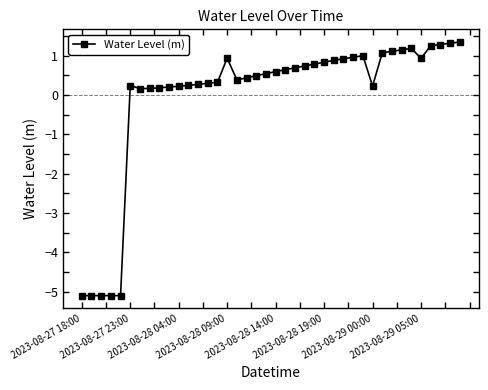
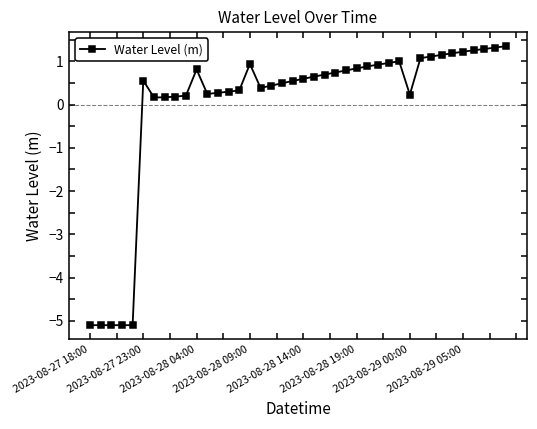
2023-08-27 23:00: 0.2 -> 0.6
2023-08-28 04:00: 0.2 -> 0.8
2023-08-29 05:00: 0.9 -> 1.2
